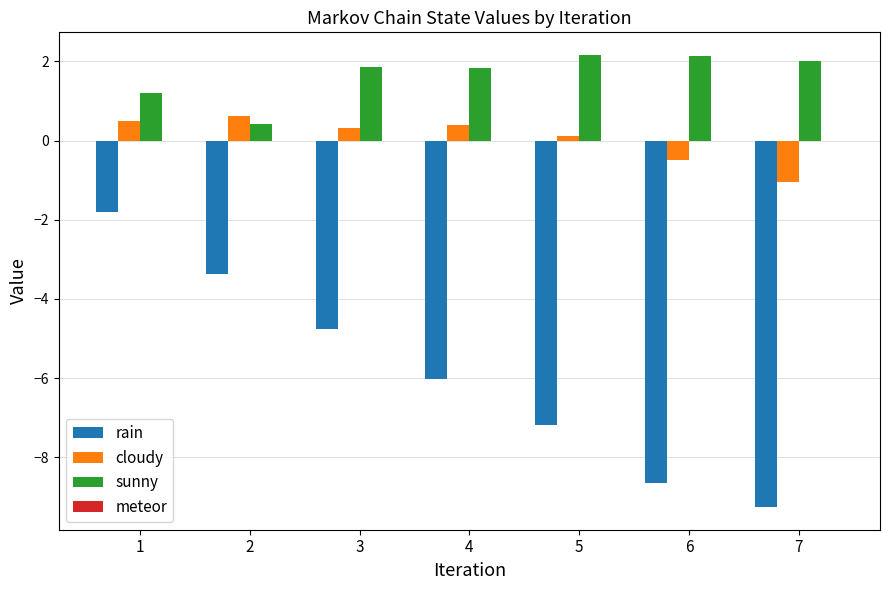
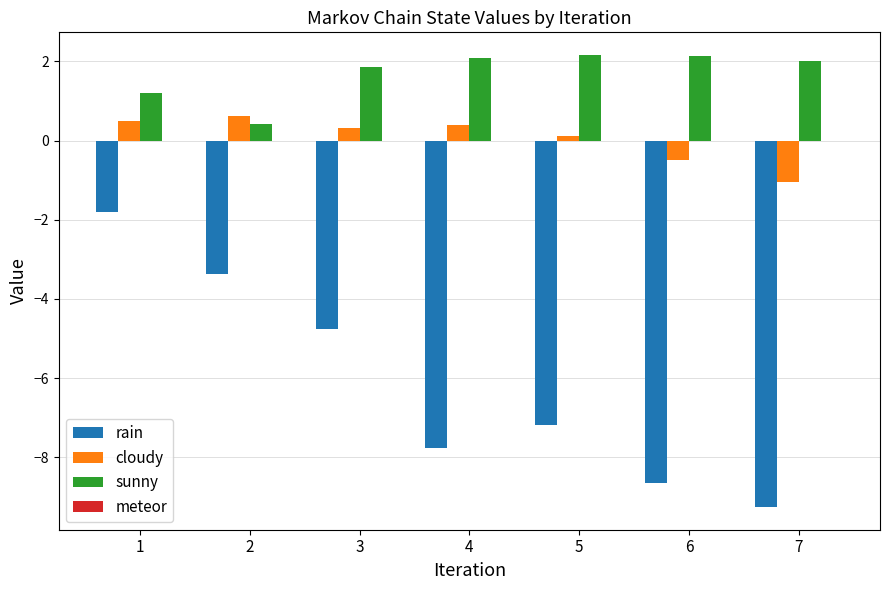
rain, 4: -6.0 -> -7.8
sunny, 4: 1.8 -> 2.1
